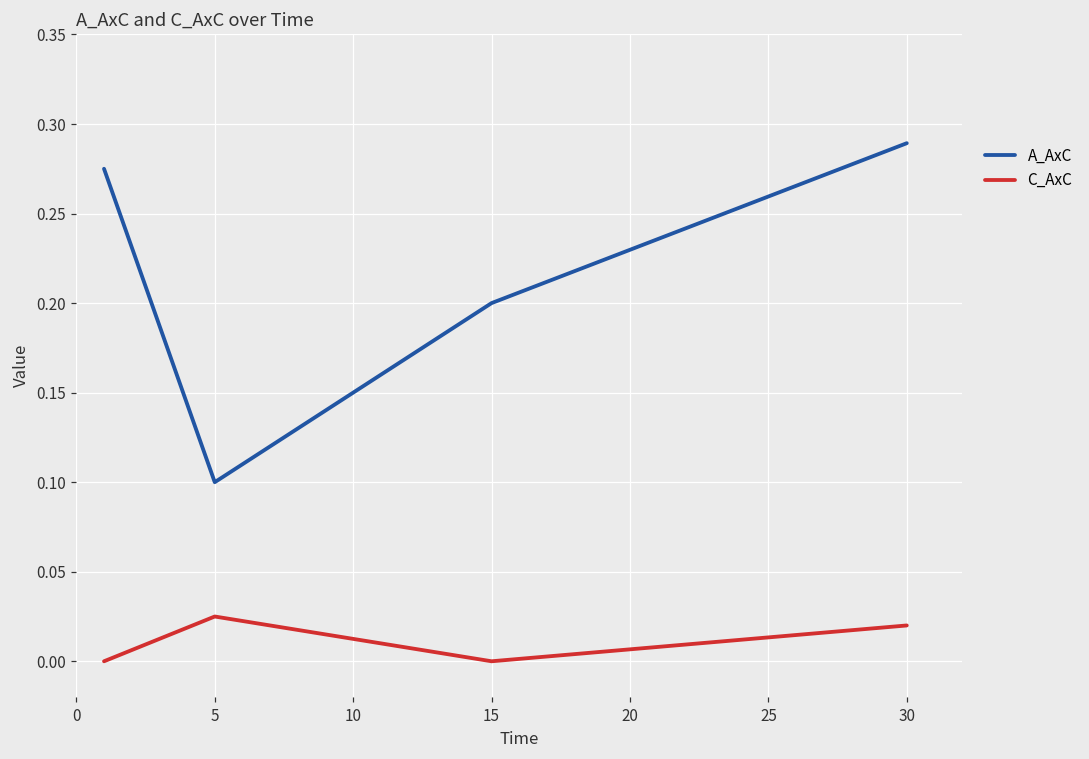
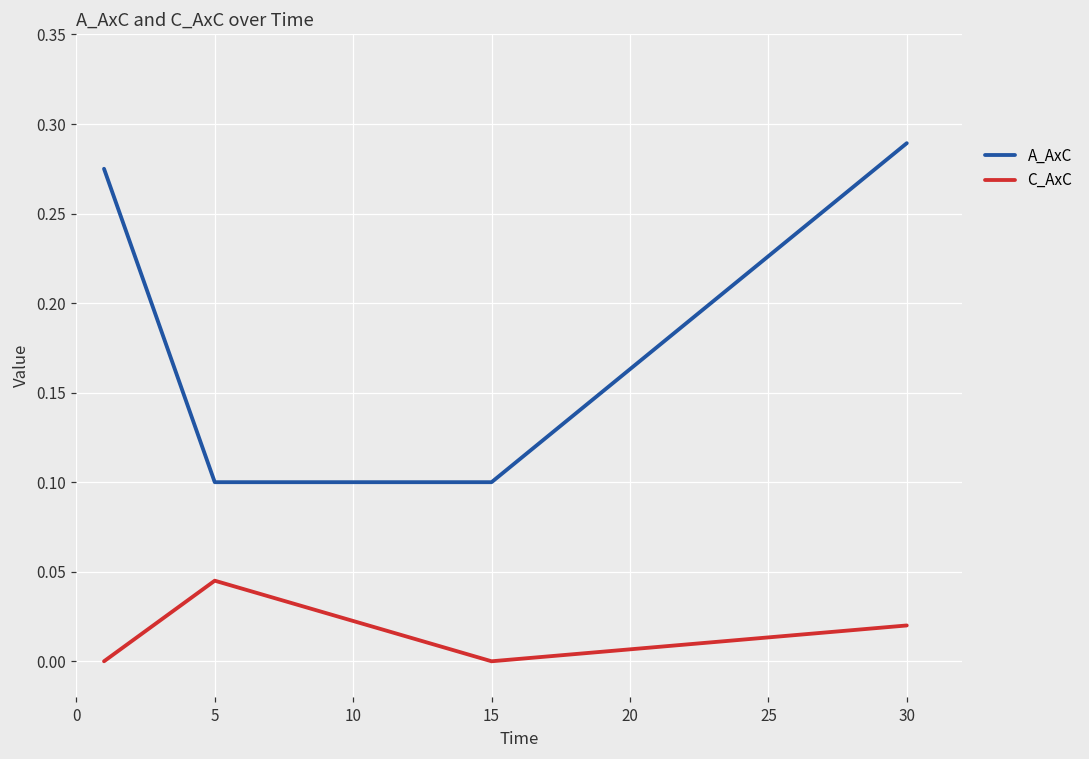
C_AxC, 5: 0.025 -> 0.045
A_AxC, 15: 0.2 -> 0.1
